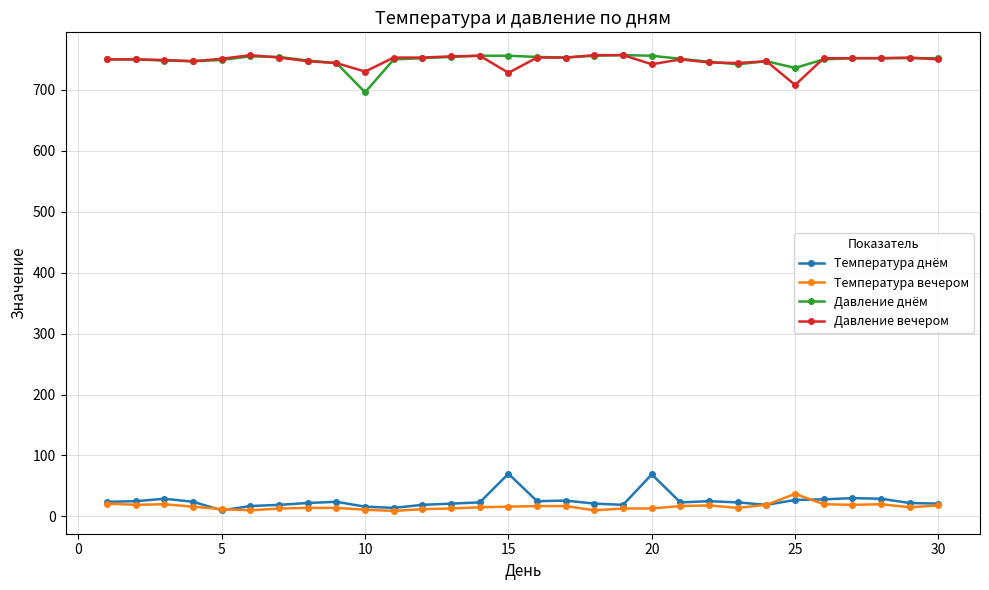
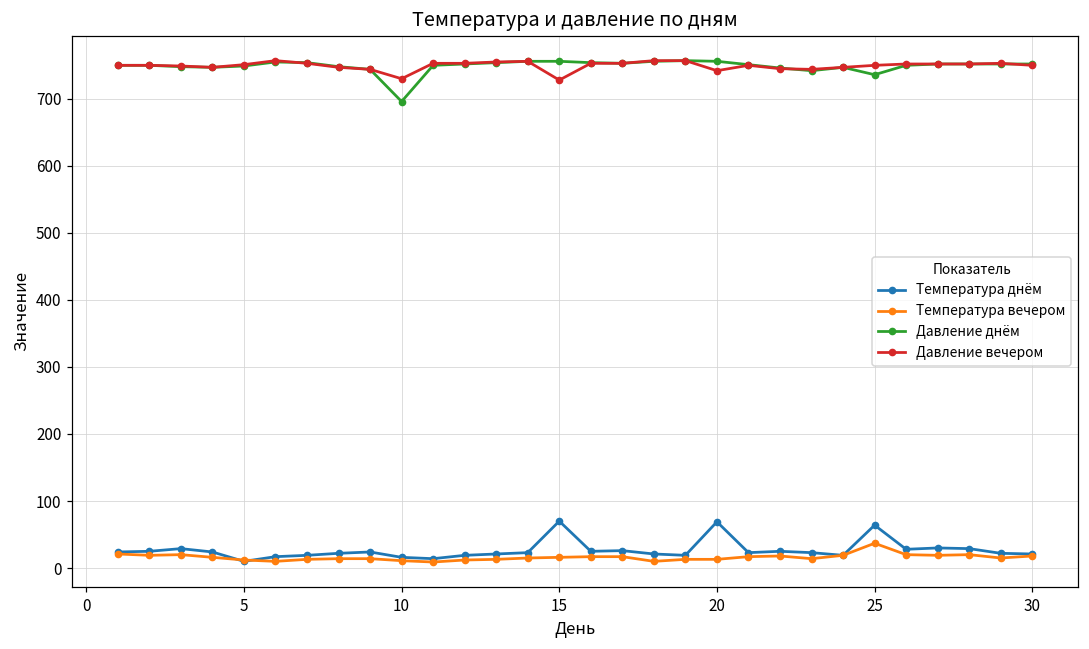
Температура днём, 25: 30 -> 60
Давление вечером, 25: 710 -> 750
